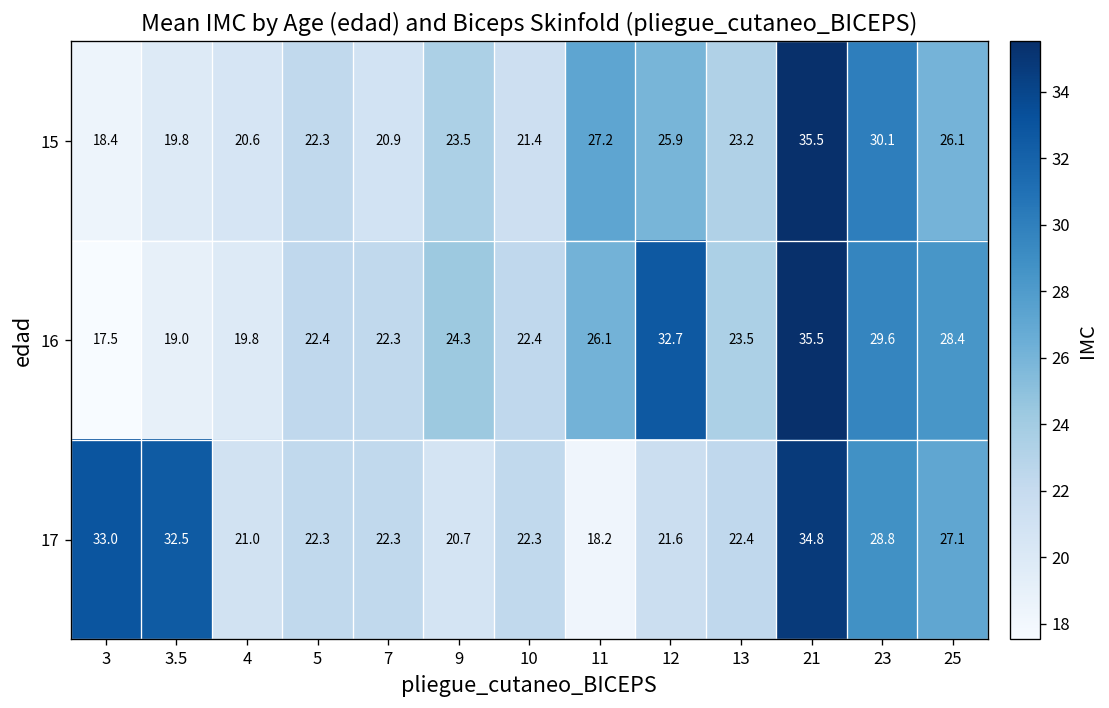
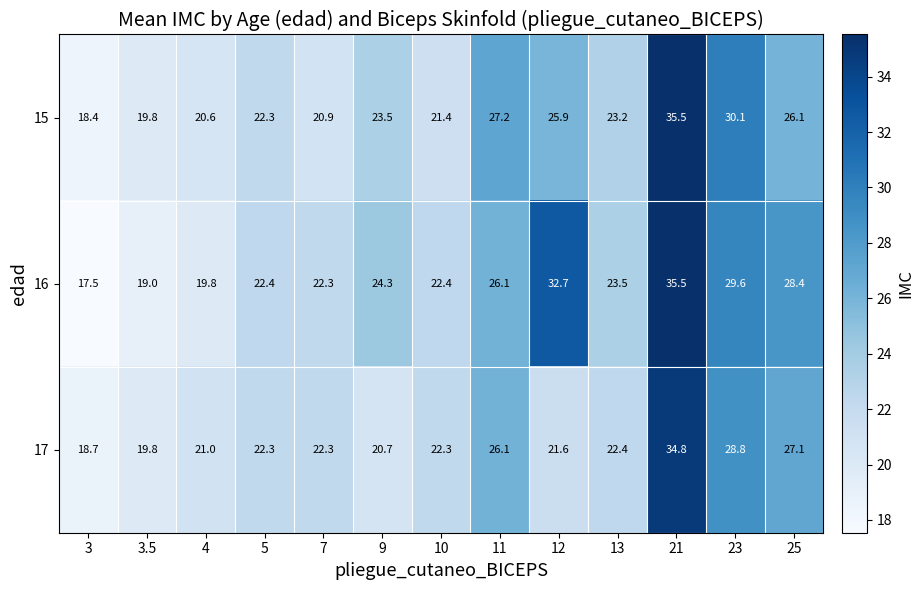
17, 3: 33.0 -> 18.7
17, 3.5: 32.5 -> 19.8
17, 11: 18.2 -> 26.1
